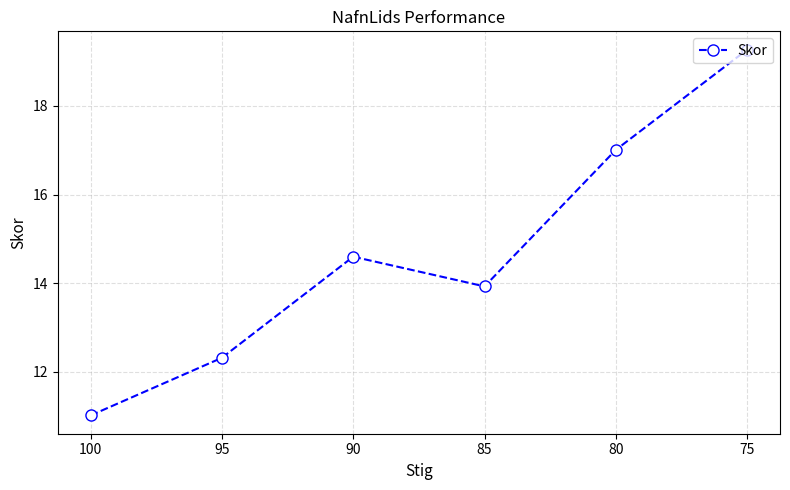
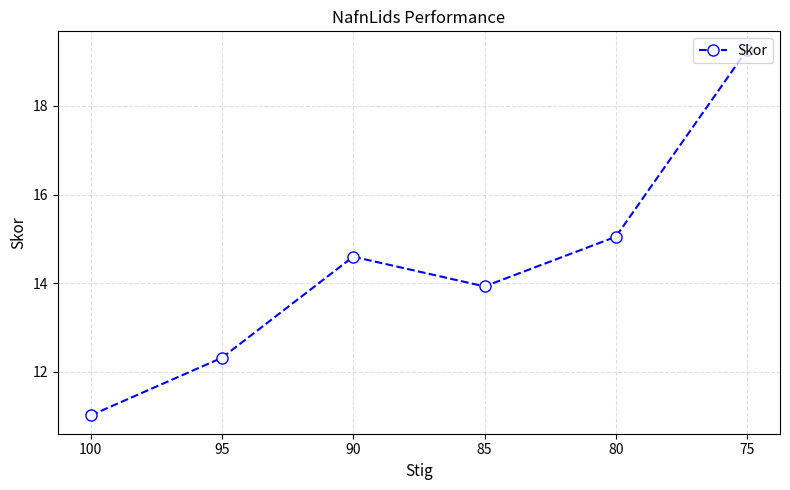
80: 17.0 -> 15.1
